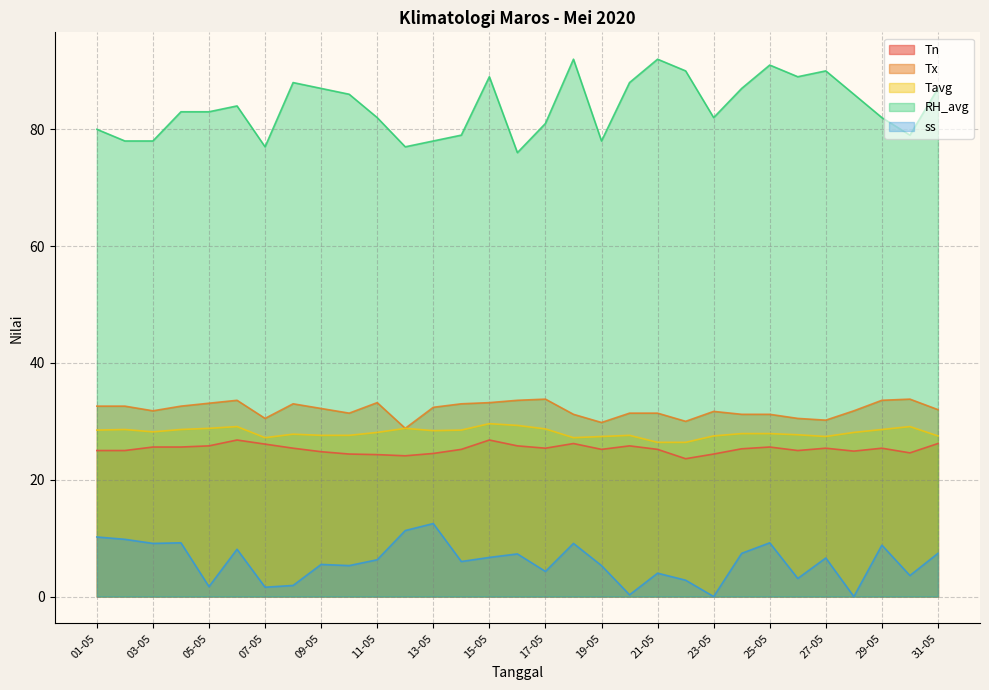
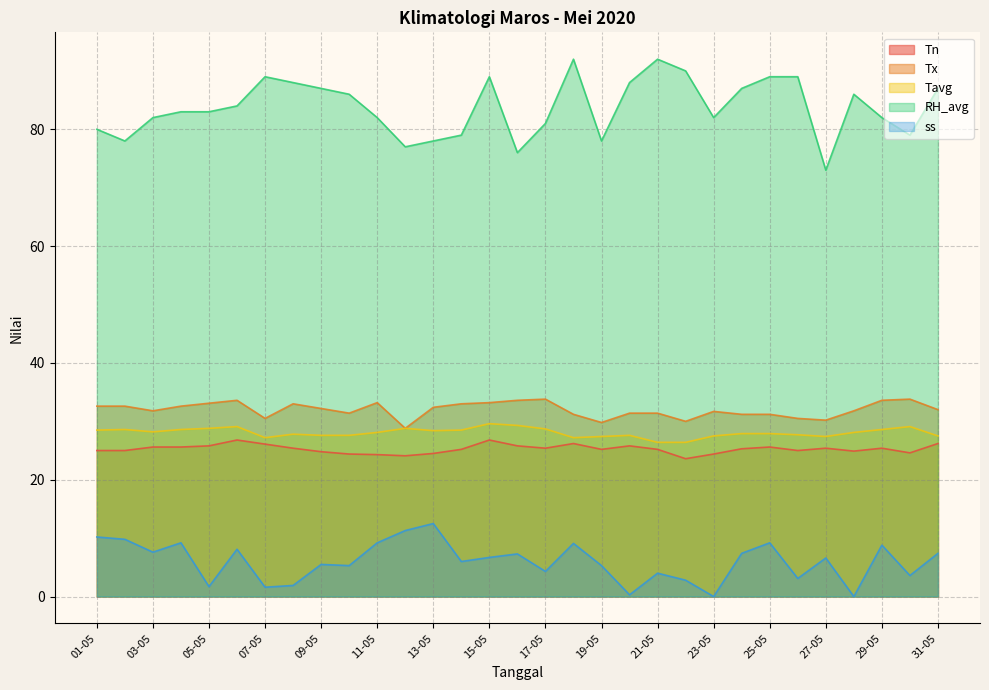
RH_avg, 03-05: 78 -> 82
ss, 03-05: 9 -> 8
RH_avg, 07-05: 77 -> 89
ss, 11-05: 6 -> 9
RH_avg, 25-05: 91 -> 89
RH_avg, 27-05: 90 -> 73
